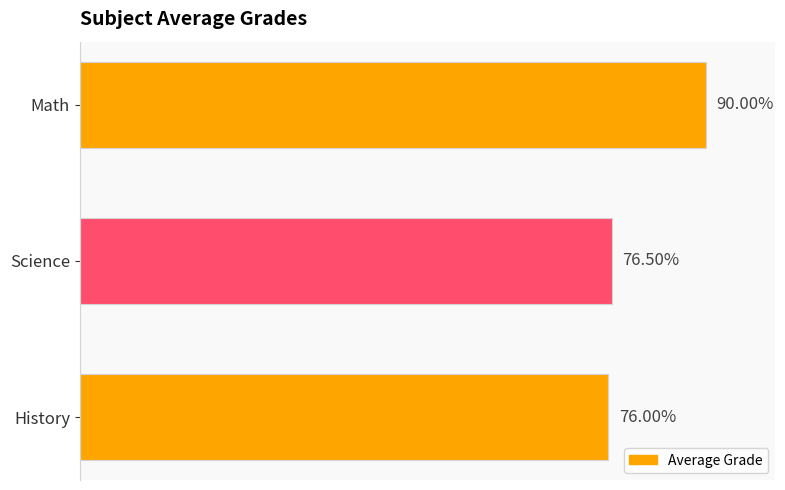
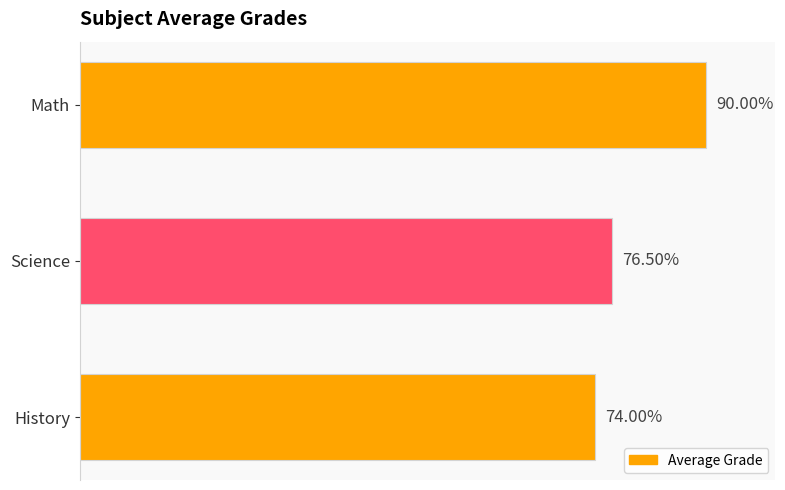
History: 76.00% -> 74.00%
